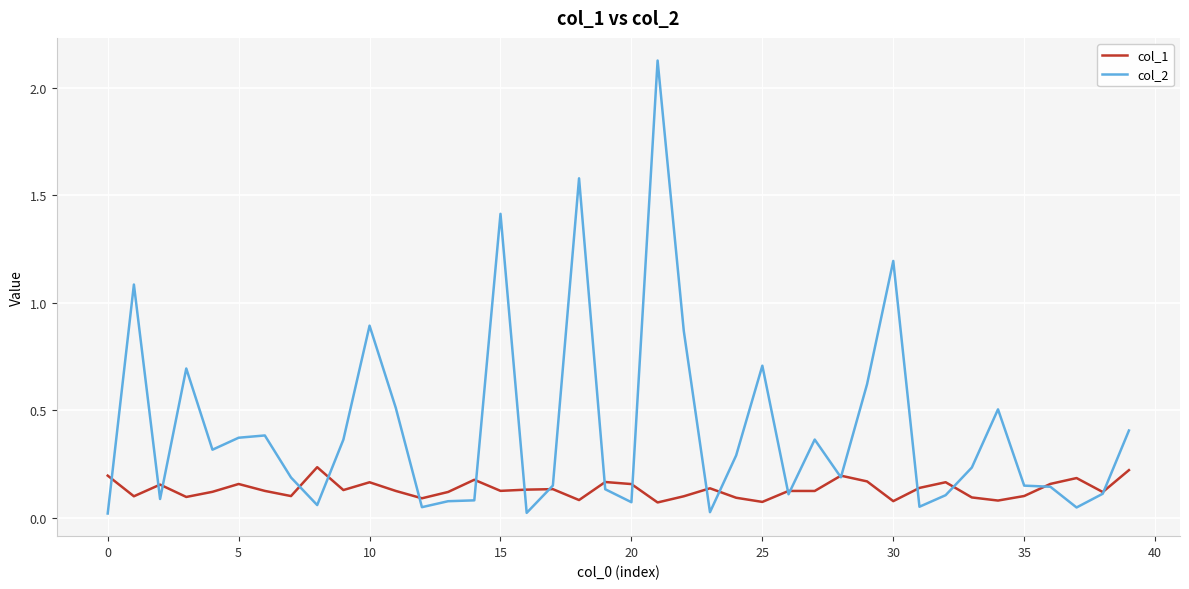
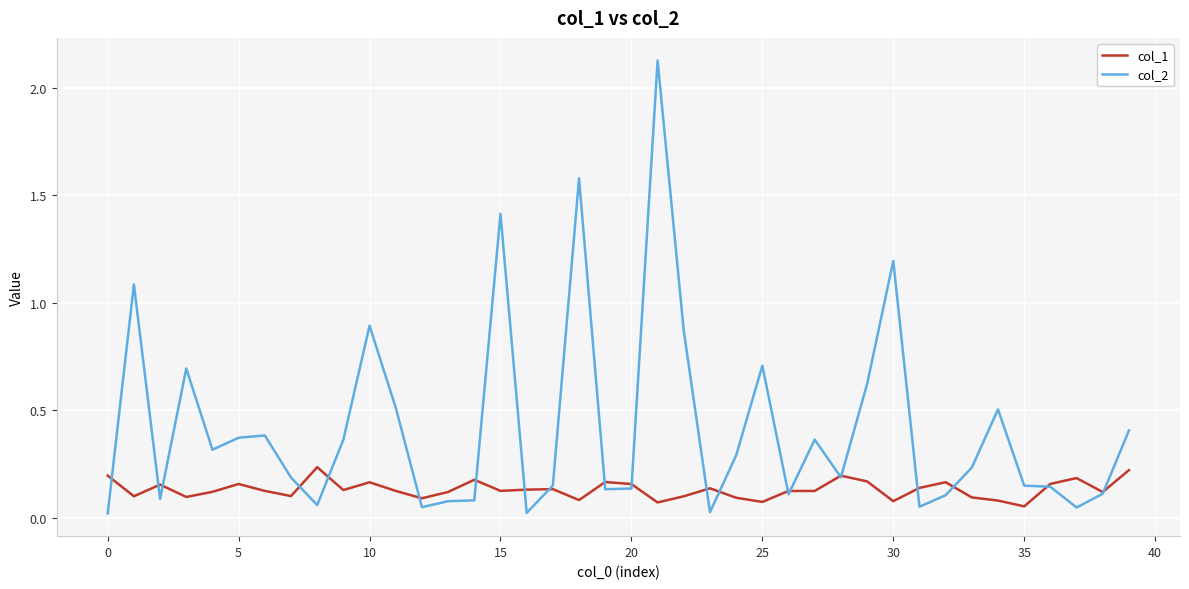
col_2, 20: 0.07 -> 0.14
col_1, 35: 0.10 -> 0.05
